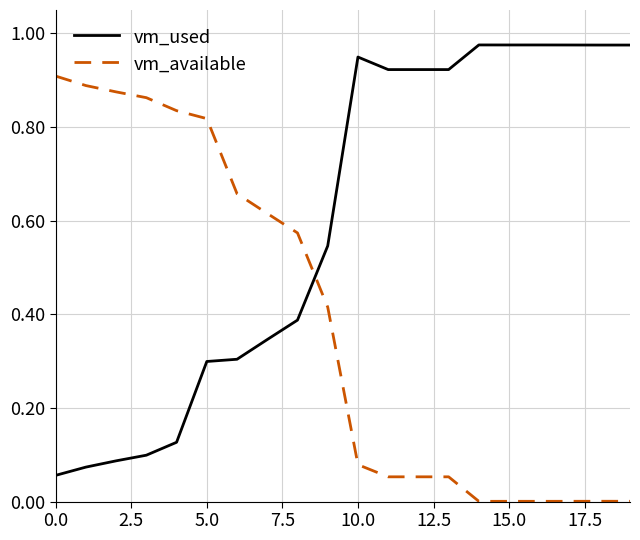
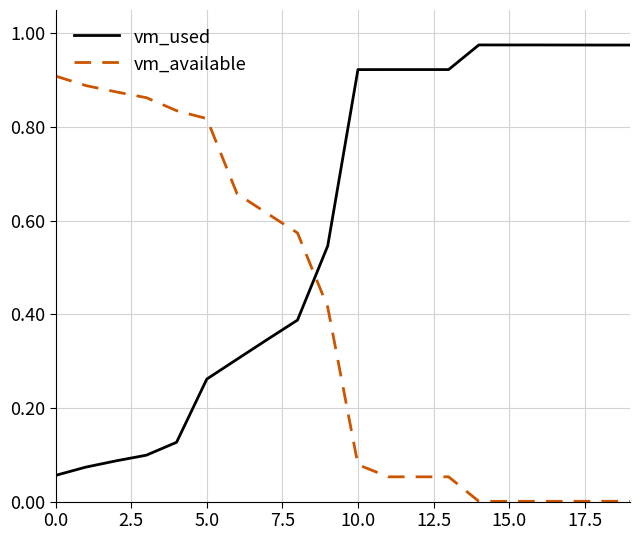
vm_used, 5.0: 0.30 -> 0.26
vm_used, 10.0: 0.95 -> 0.92
